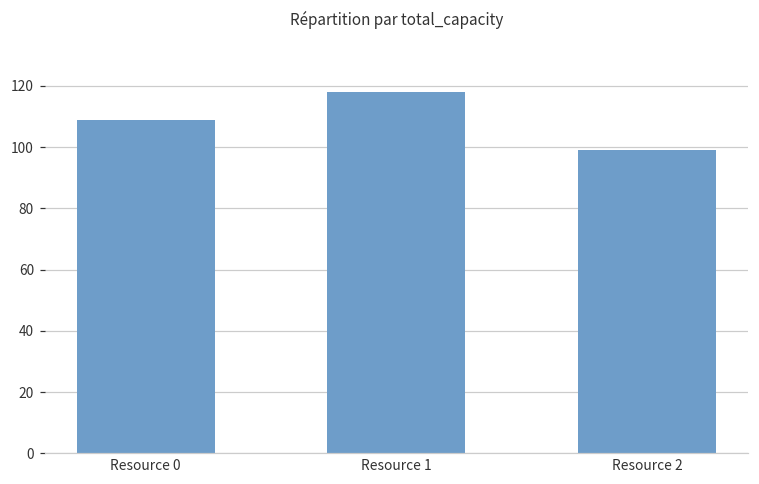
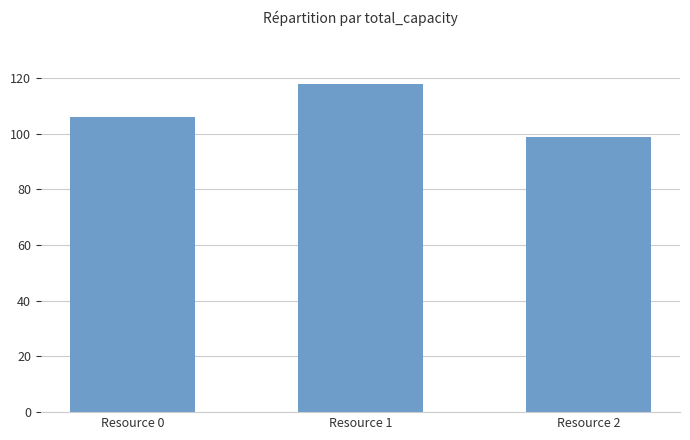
Resource 0: 109 -> 106
